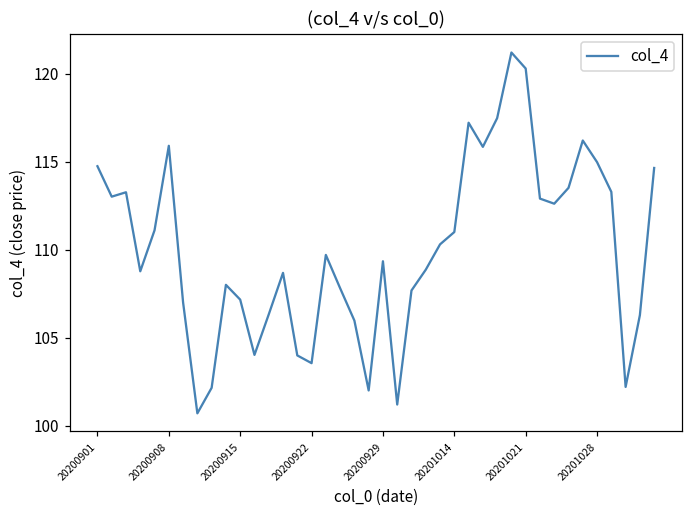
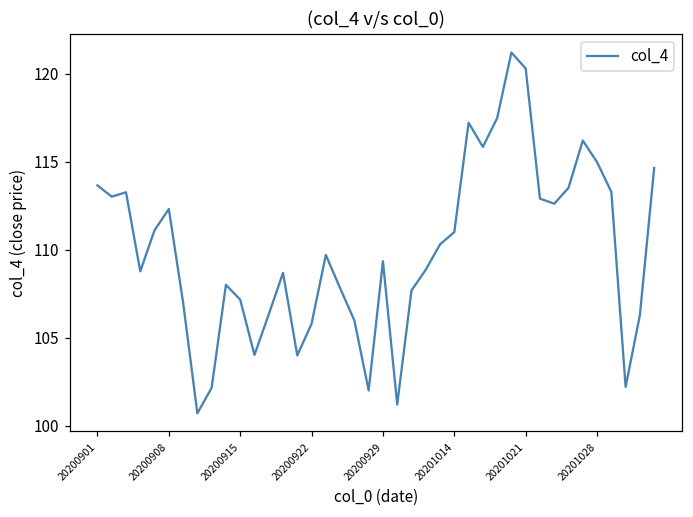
20200901: 114.7 -> 113.7
20200908: 115.9 -> 112.3
20200922: 103.6 -> 105.8
